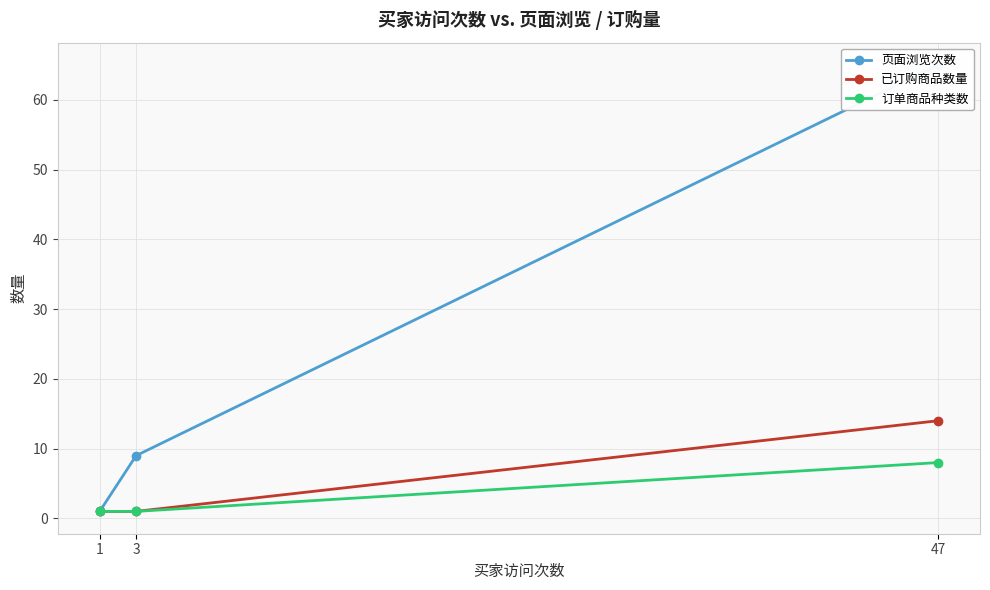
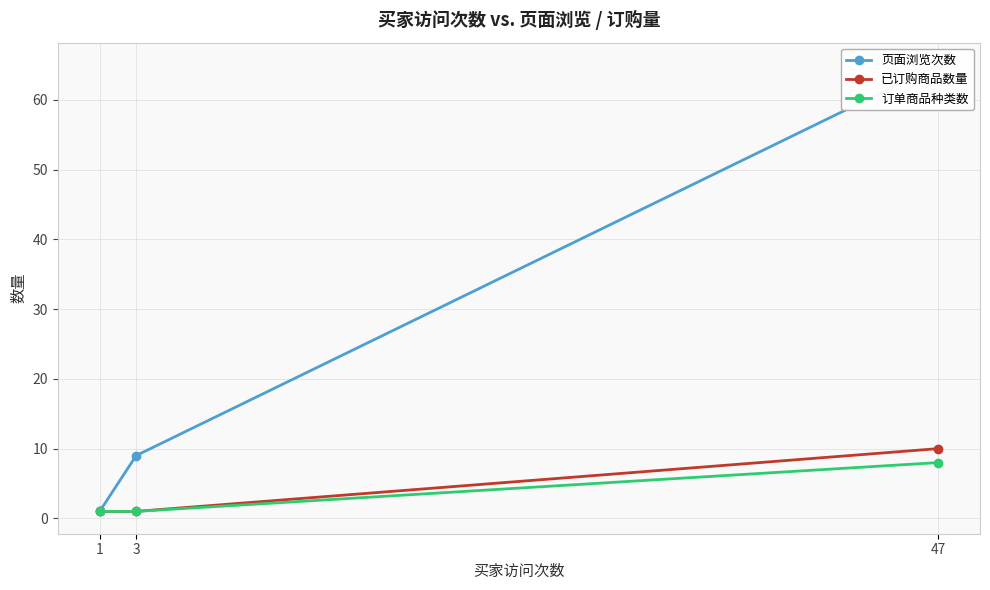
已订购商品数量, 47: 14 -> 10
